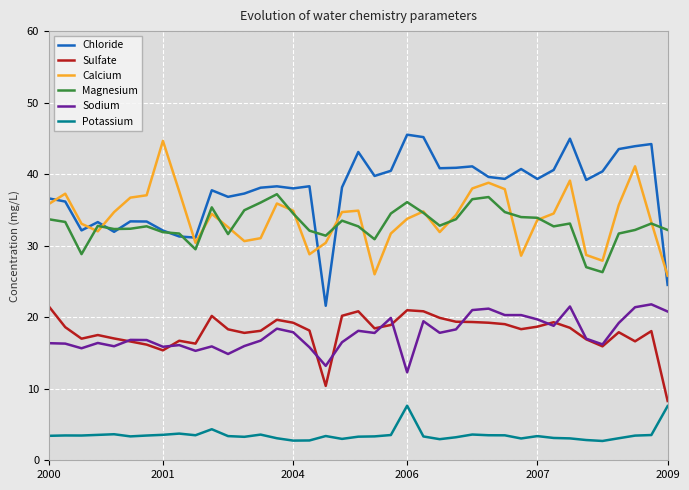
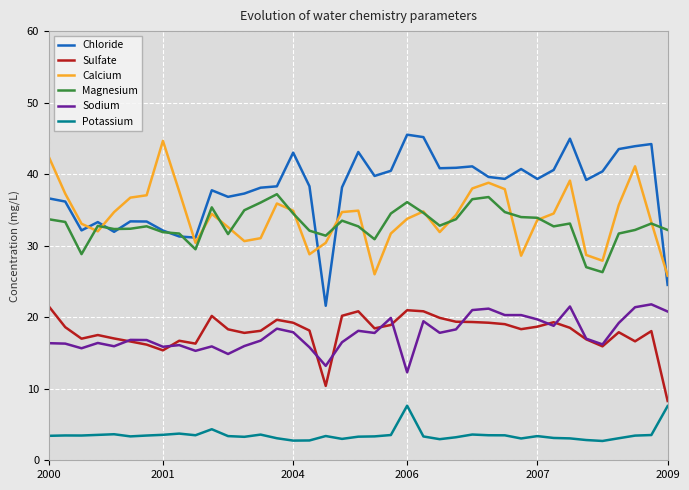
Calcium, 2000: 36 -> 42
Chloride, 2004: 38 -> 43
